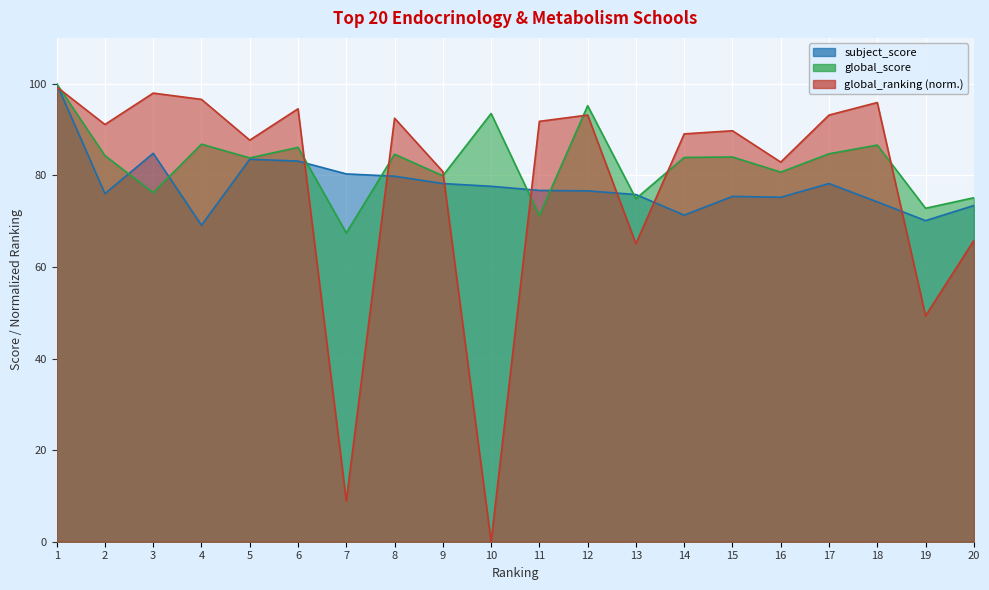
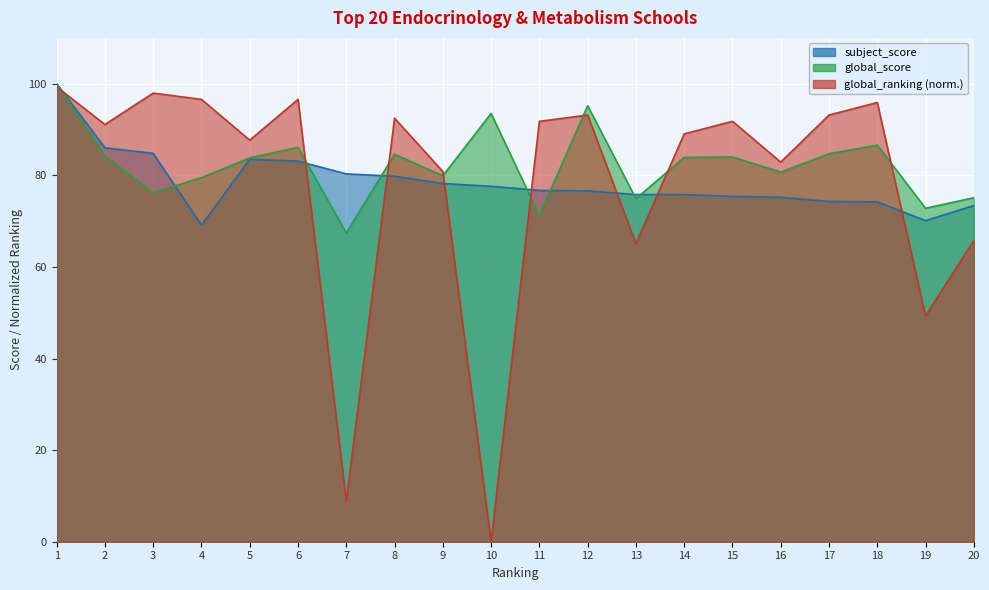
subject_score, 2: 76 -> 86
global_score, 4: 87 -> 80
global_ranking (norm.), 6: 95 -> 97
subject_score, 14: 71 -> 76
global_ranking (norm.), 15: 90 -> 92
subject_score, 17: 78 -> 74
